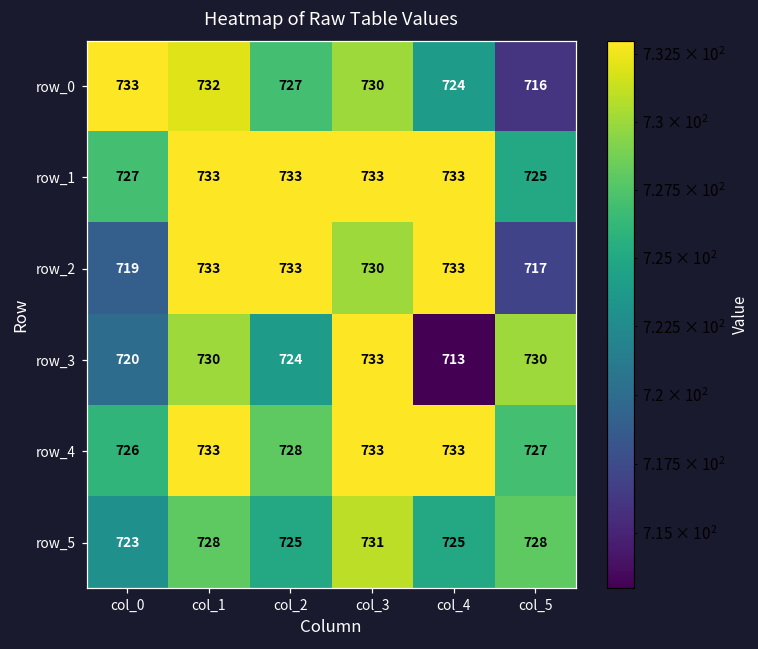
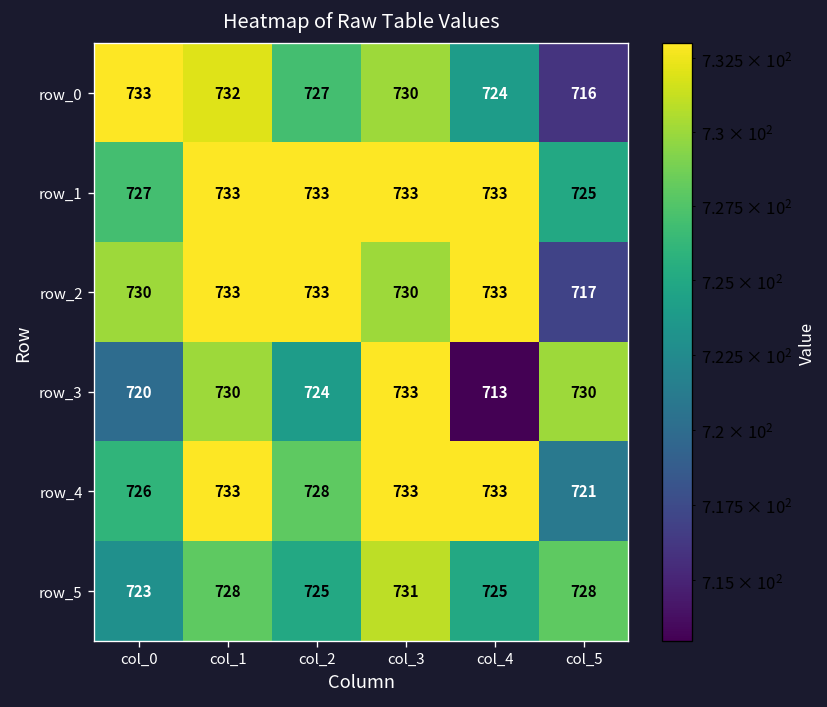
row_2, col_0: 719 -> 730
row_4, col_5: 727 -> 721
